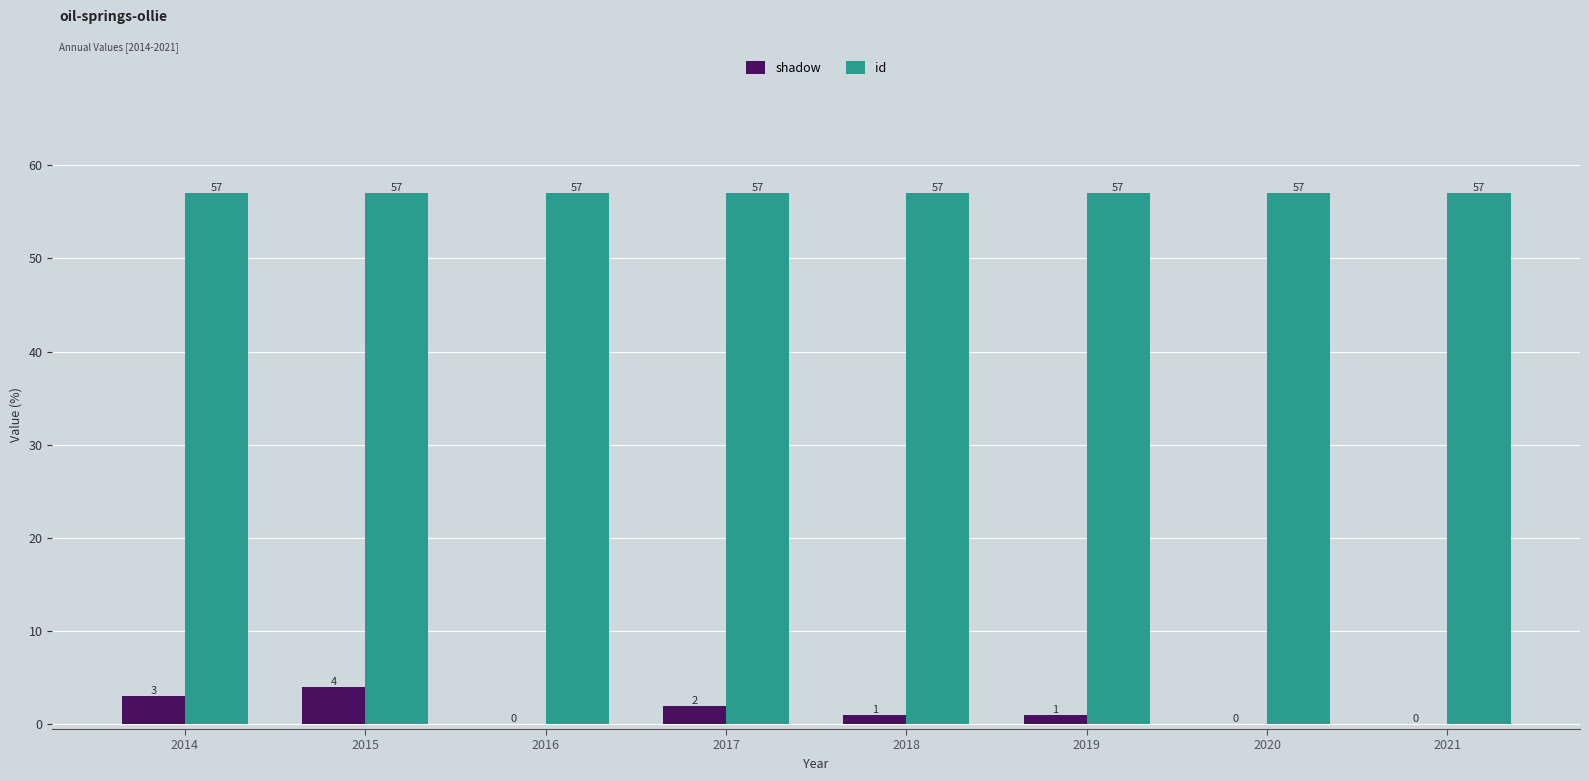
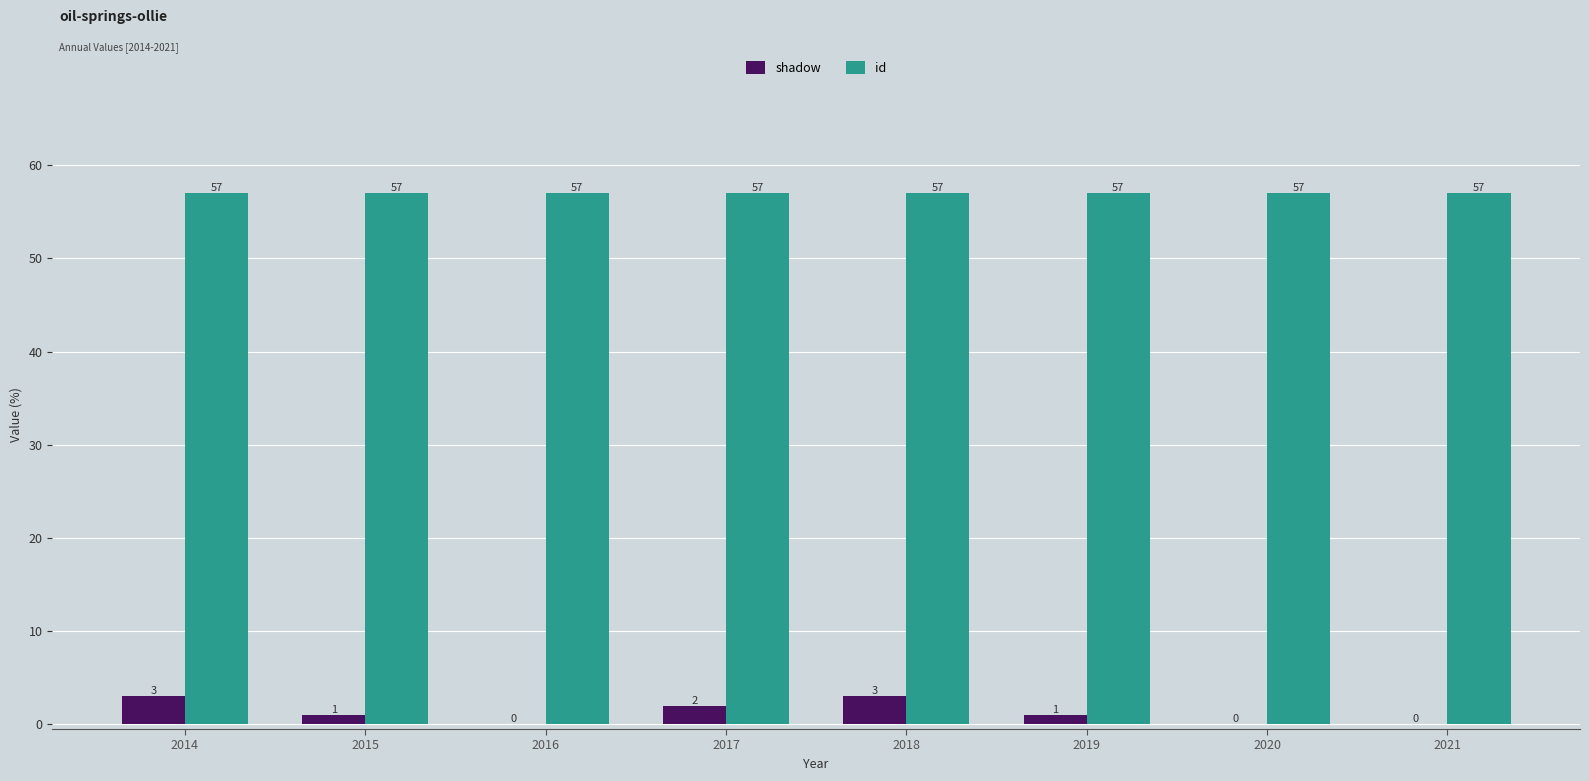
shadow, 2015: 4 -> 1
shadow, 2018: 1 -> 3
